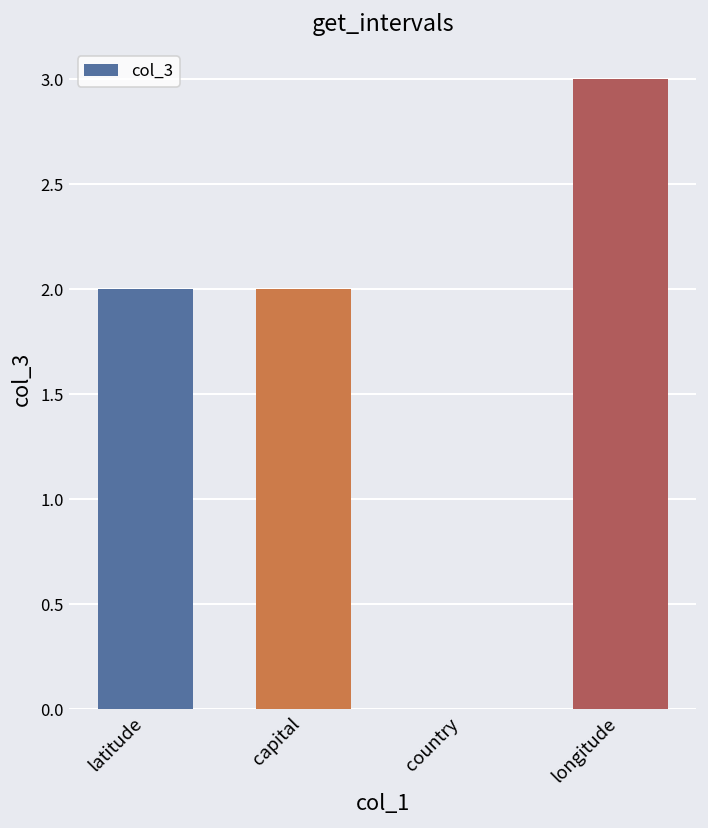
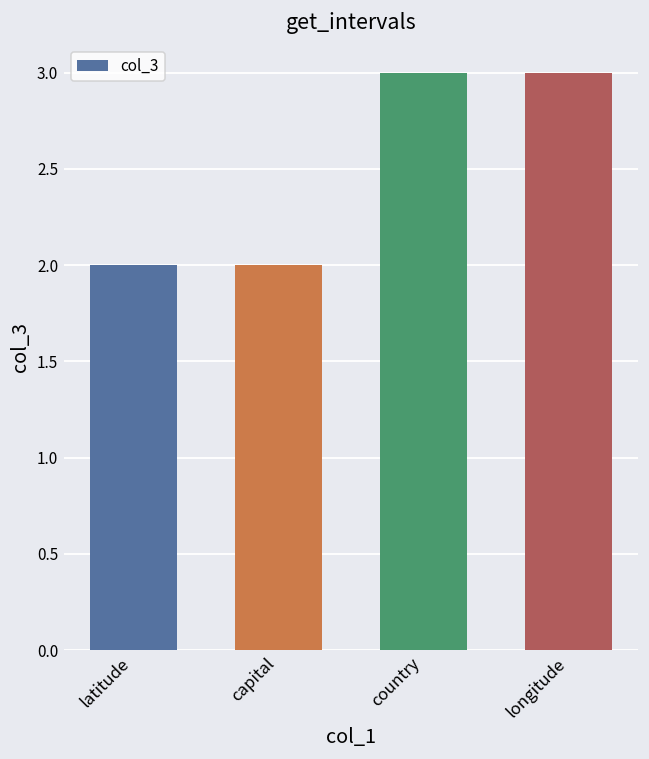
country: 0 -> 3
